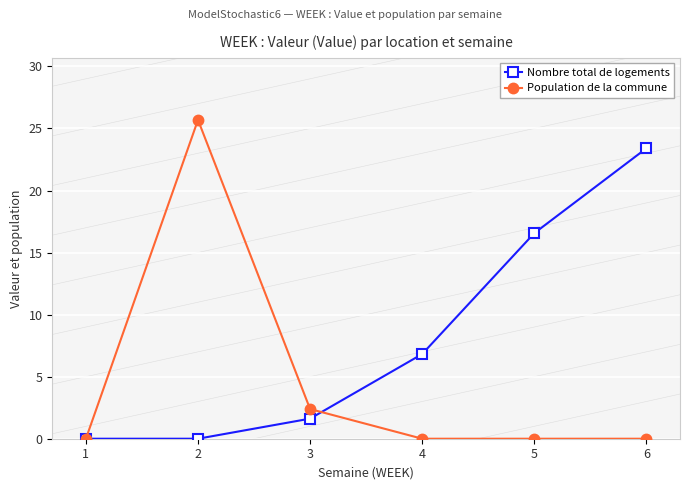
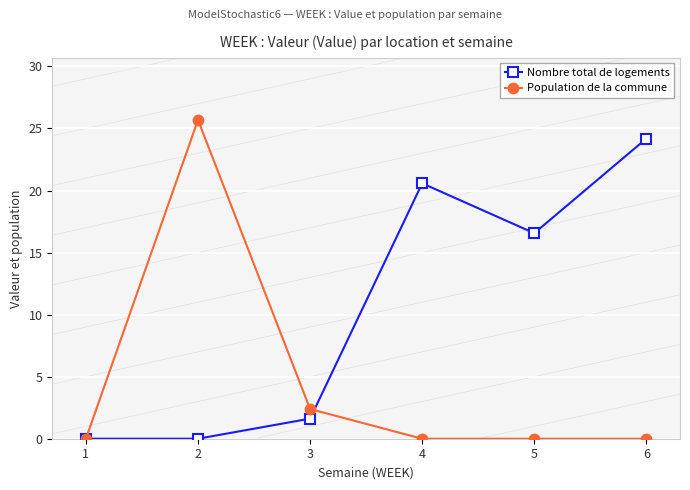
Nombre total de logements, 4: 6.8 -> 20.6
Nombre total de logements, 6: 23.4 -> 24.2
